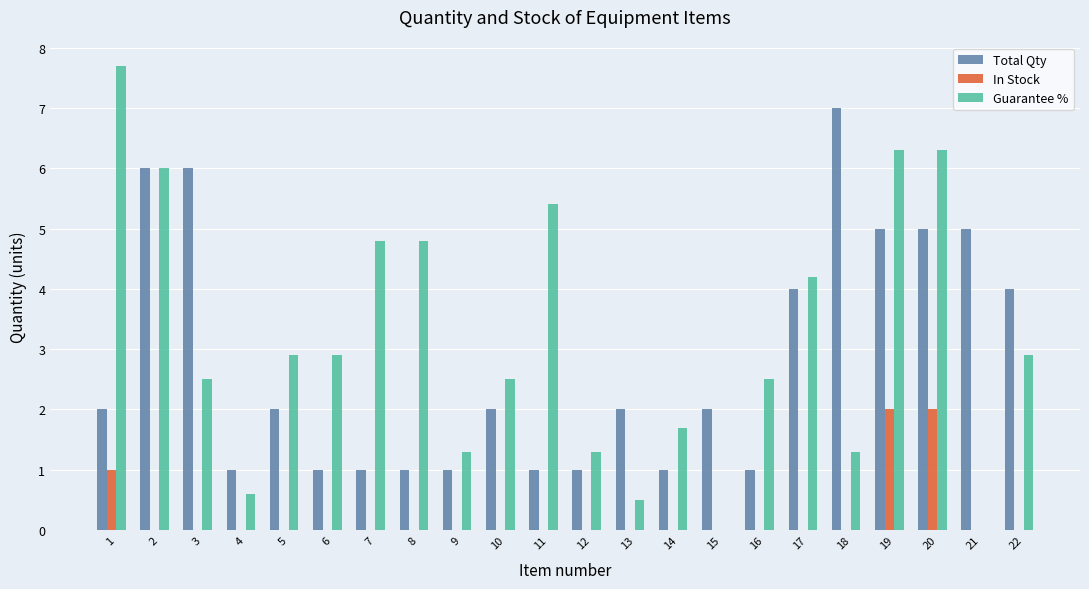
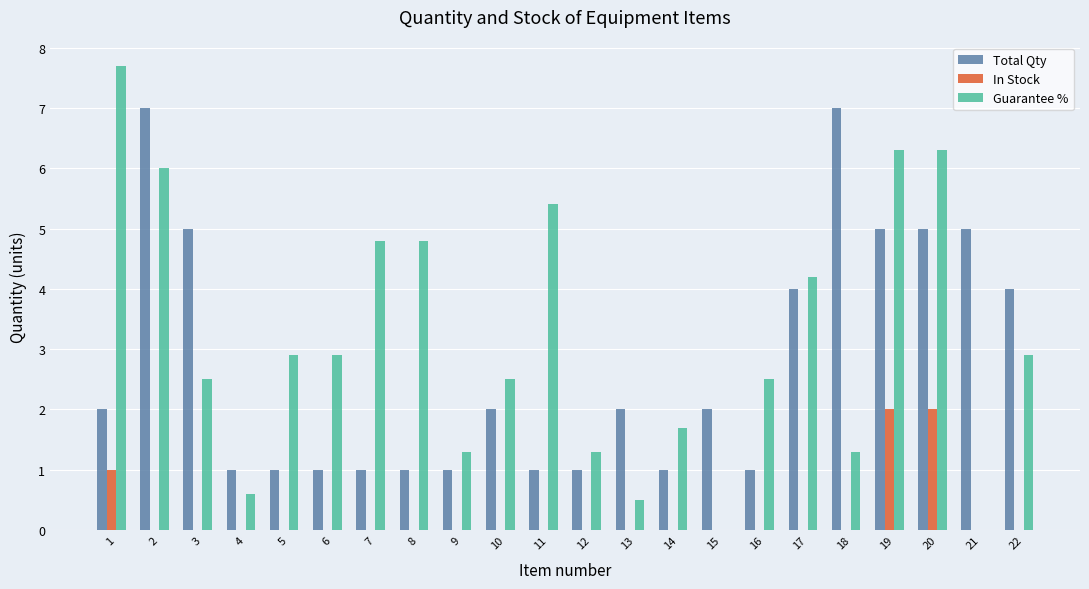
Total Qty, 2: 6 -> 7
Total Qty, 3: 6 -> 5
Total Qty, 5: 2 -> 1
